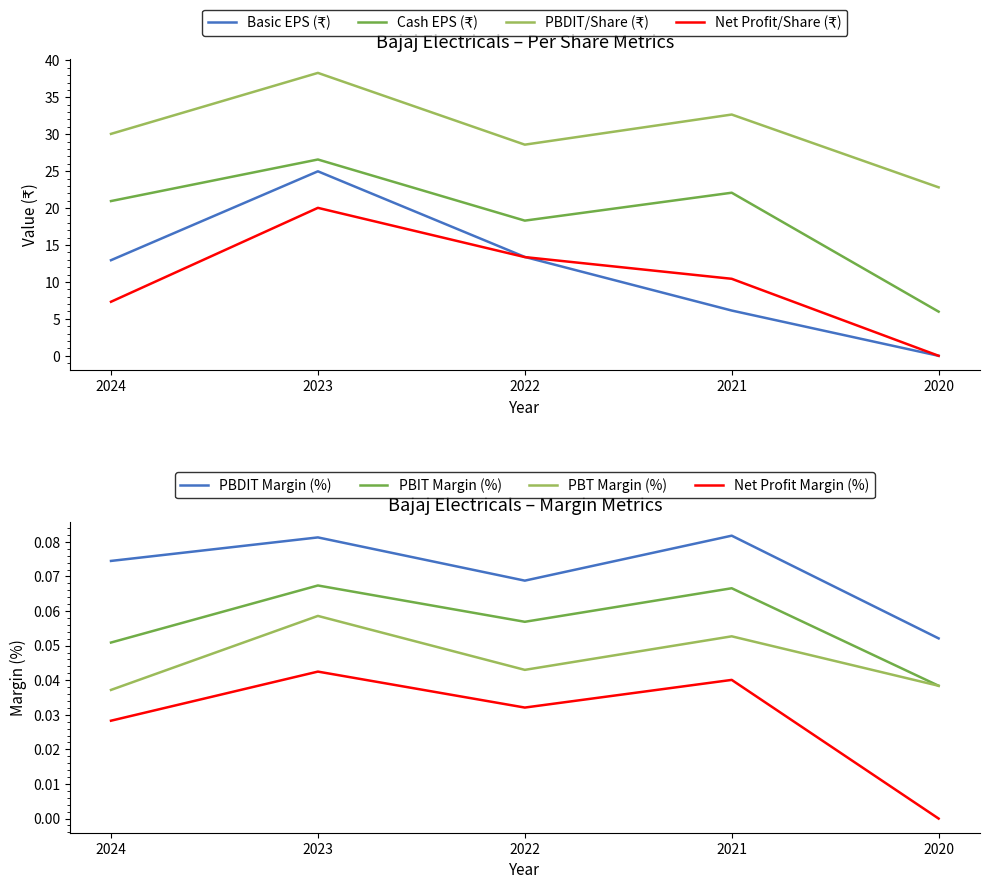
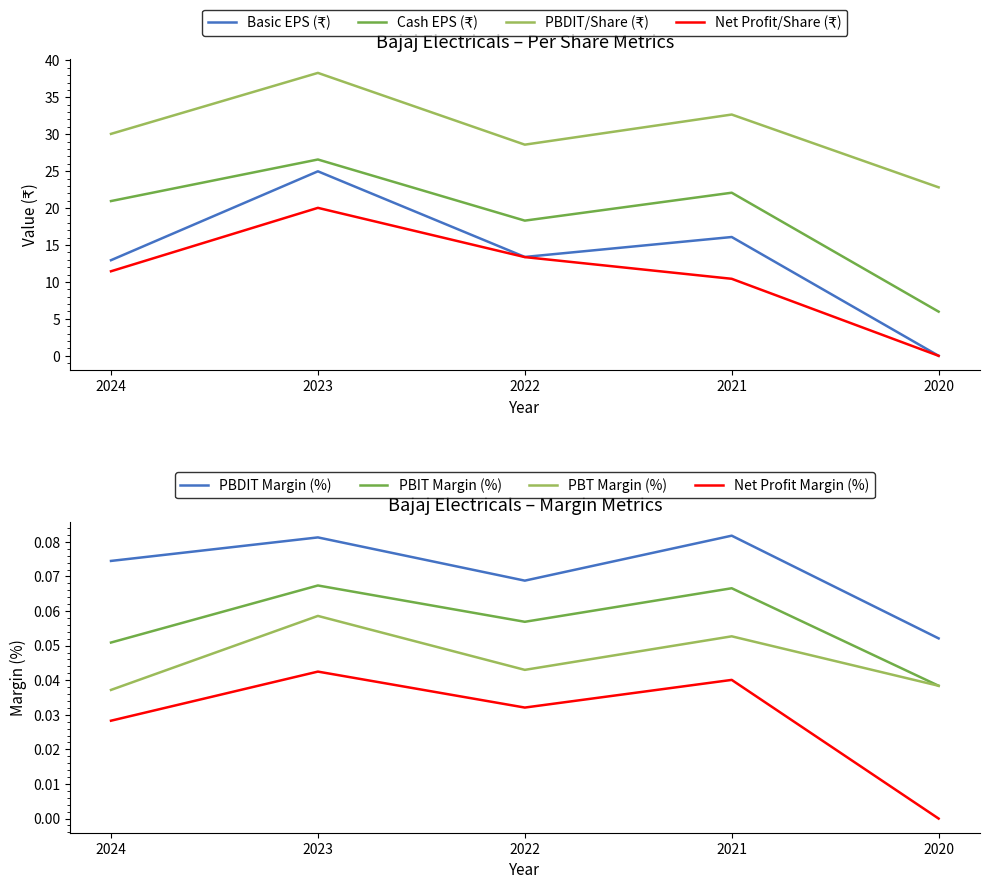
Bajaj Electricals – Per Share Metrics, Net Profit/Share (₹), 2024: 7 -> 11
Bajaj Electricals – Per Share Metrics, Basic EPS (₹), 2021: 6 -> 16
